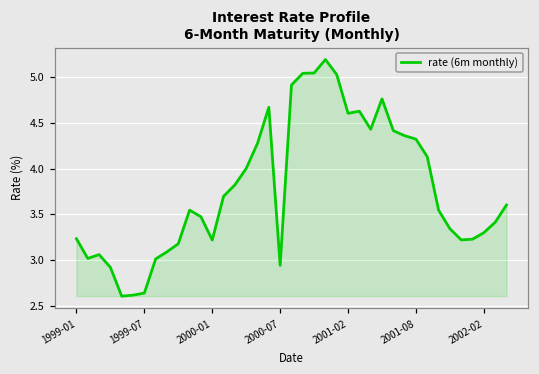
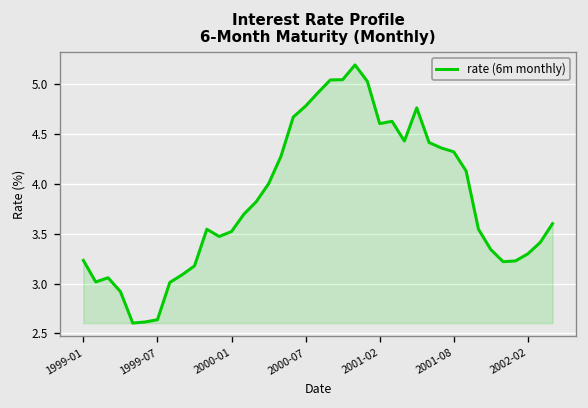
2000-01: 3.2 -> 3.5
2000-07: 2.9 -> 4.8
